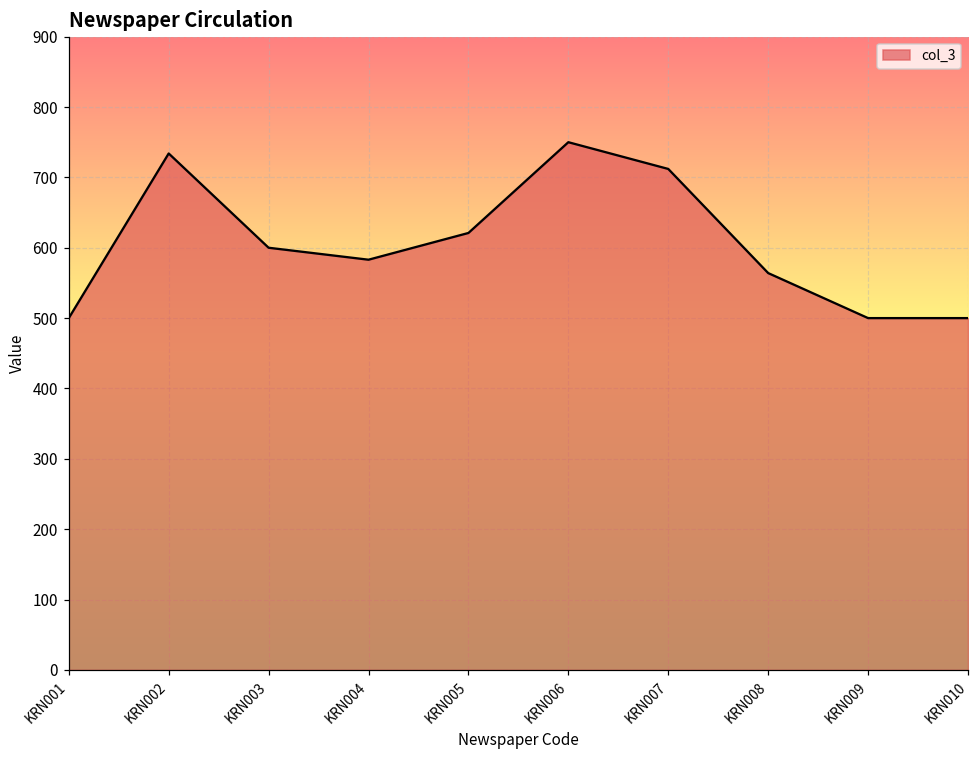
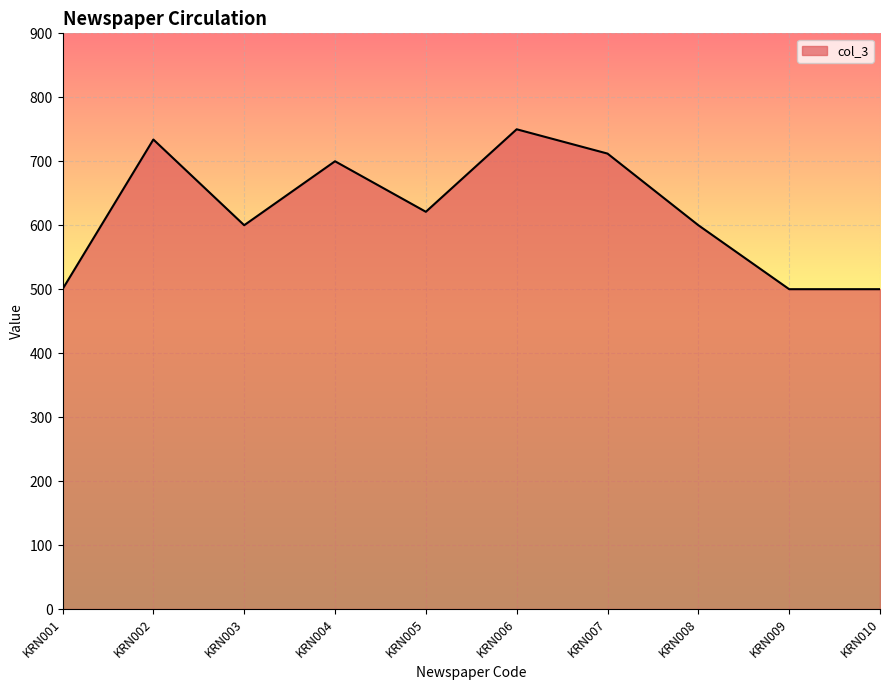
KRN004: 580 -> 700
KRN008: 560 -> 600
